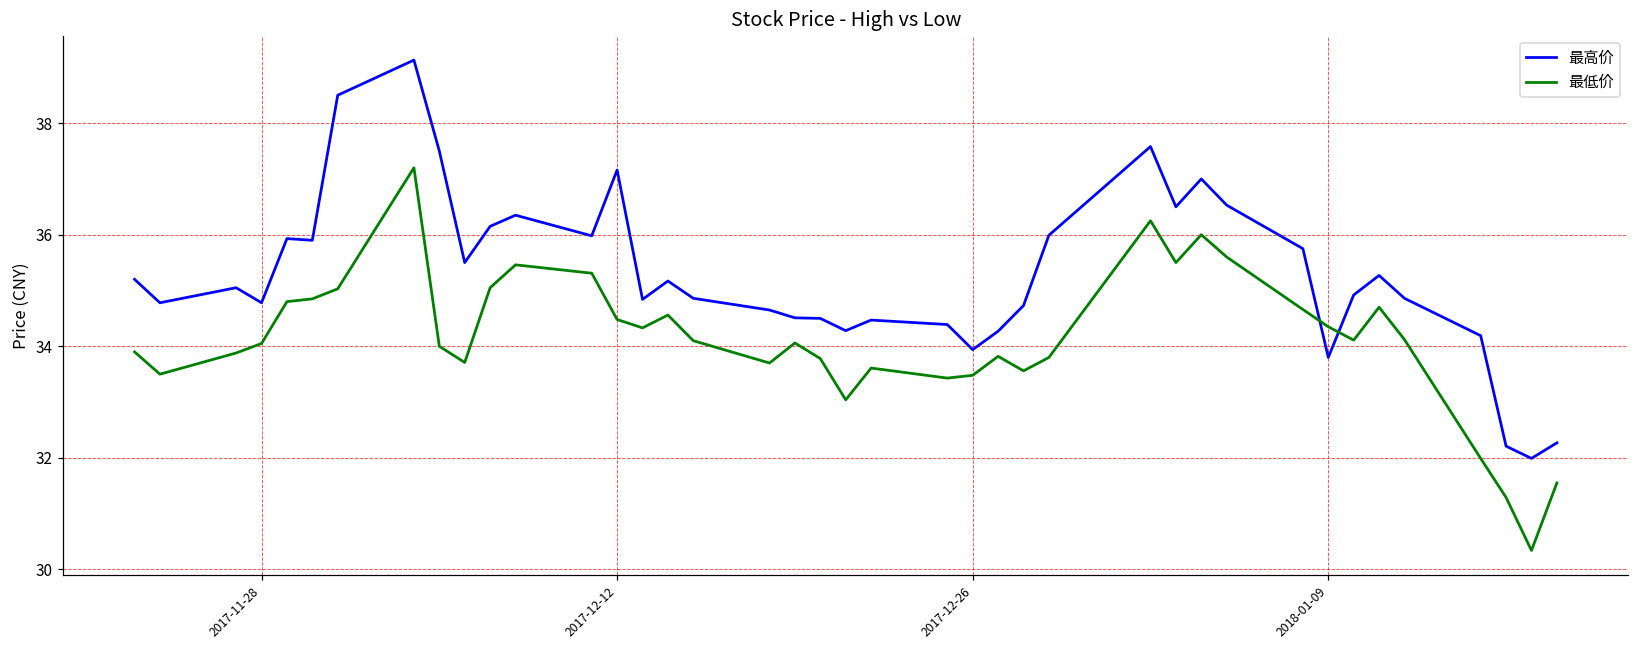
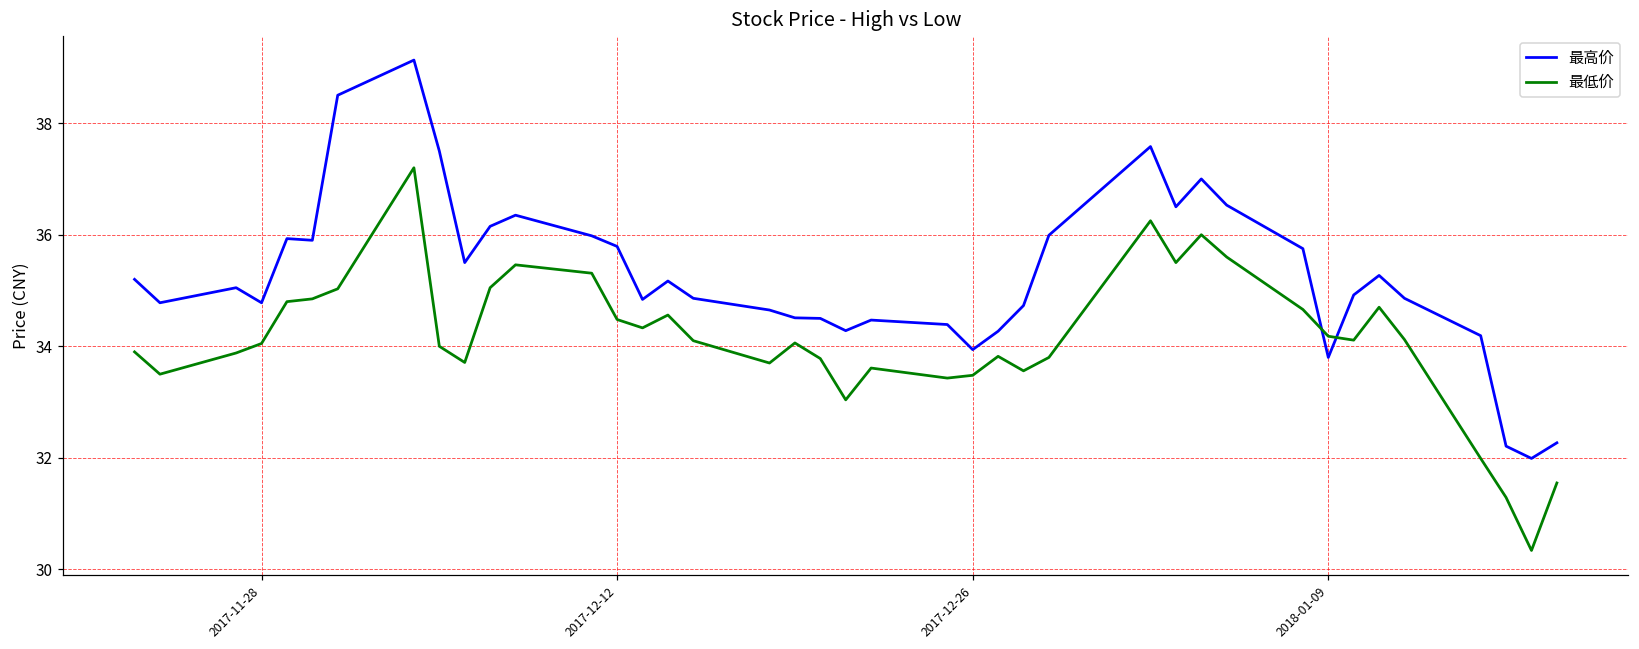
最高价, 2017-12-12: 37.2 -> 35.8
最低价, 2018-01-09: 34.4 -> 34.2
